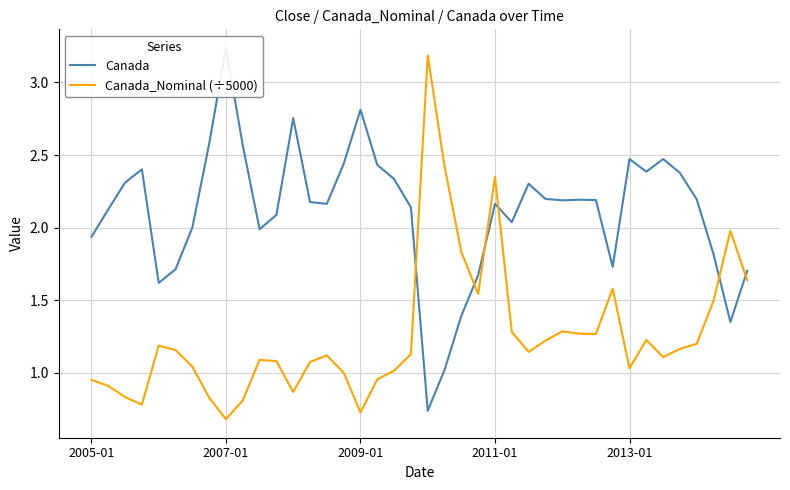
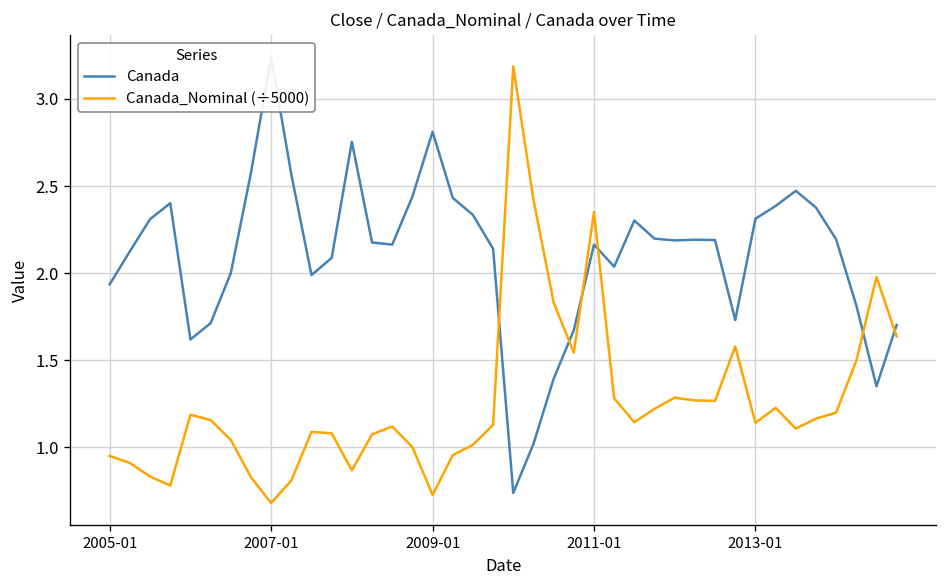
Canada, 2013-01: 2.47 -> 2.31
Canada_Nominal (÷5000), 2013-01: 1.03 -> 1.14
